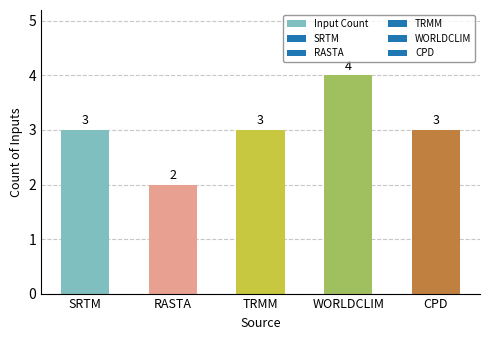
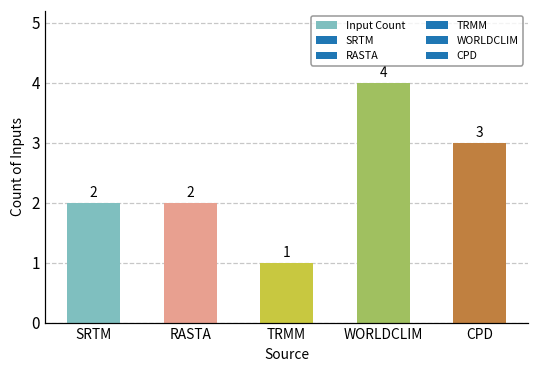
SRTM: 3 -> 2
TRMM: 3 -> 1
